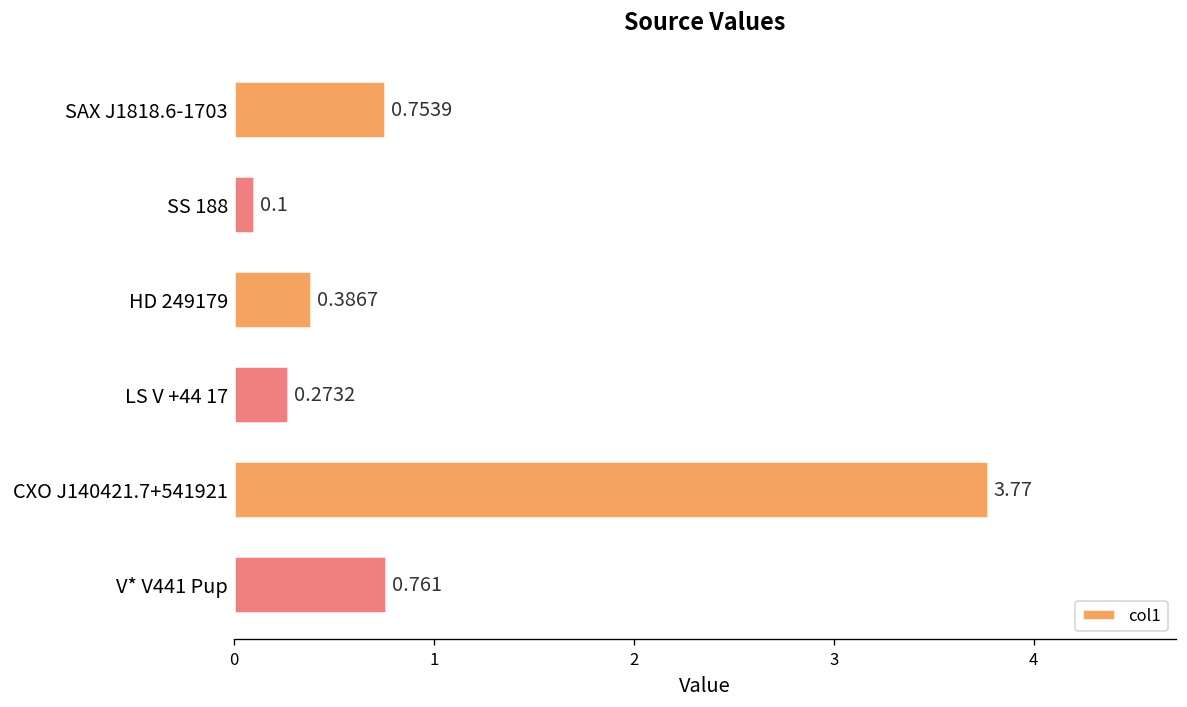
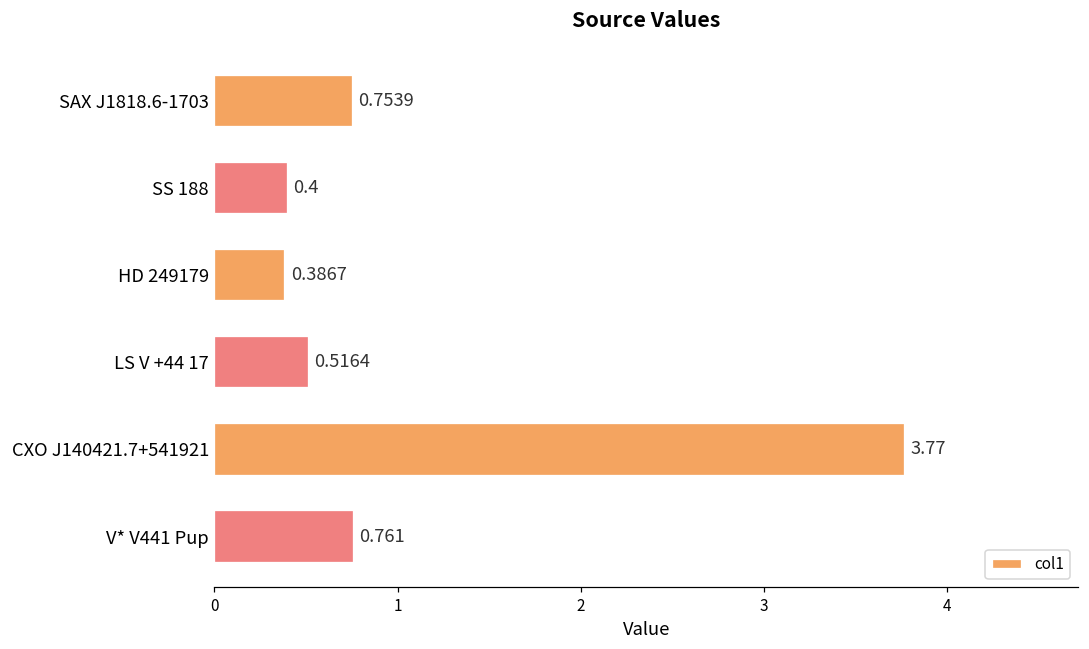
SS 188: 0.1 -> 0.4
LS V +44 17: 0.2732 -> 0.5164
